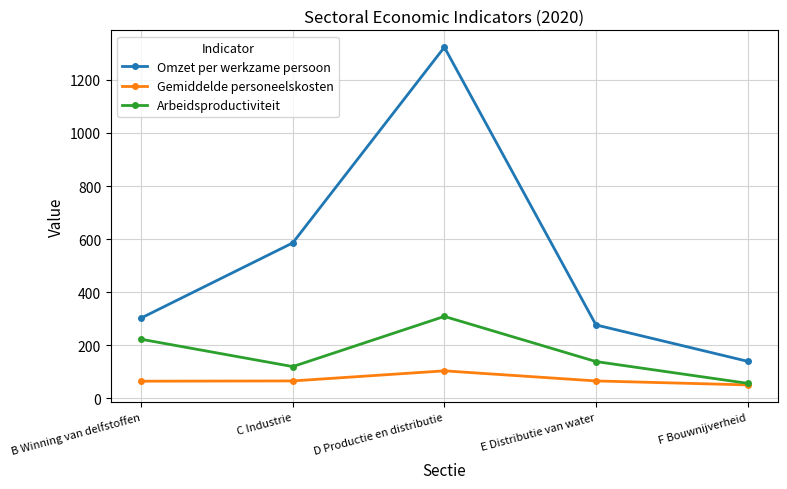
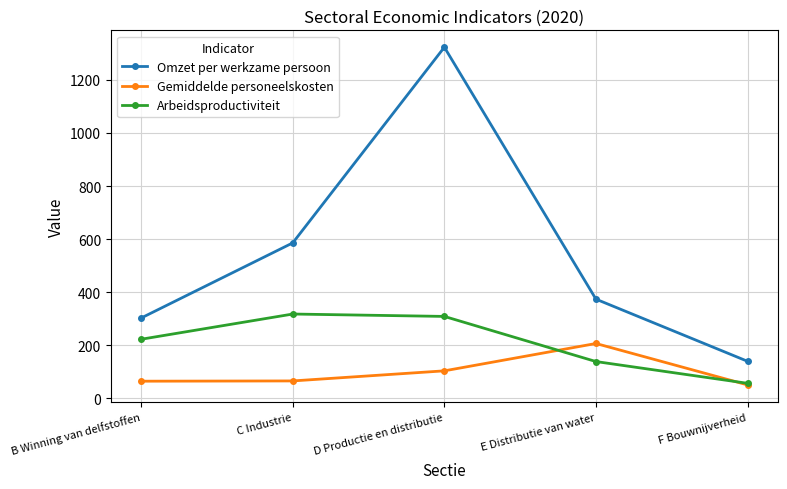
Arbeidsproductiviteit, C Industrie: 120 -> 320
Omzet per werkzame persoon, E Distributie van water: 280 -> 370
Gemiddelde personeelskosten, E Distributie van water: 70 -> 210
